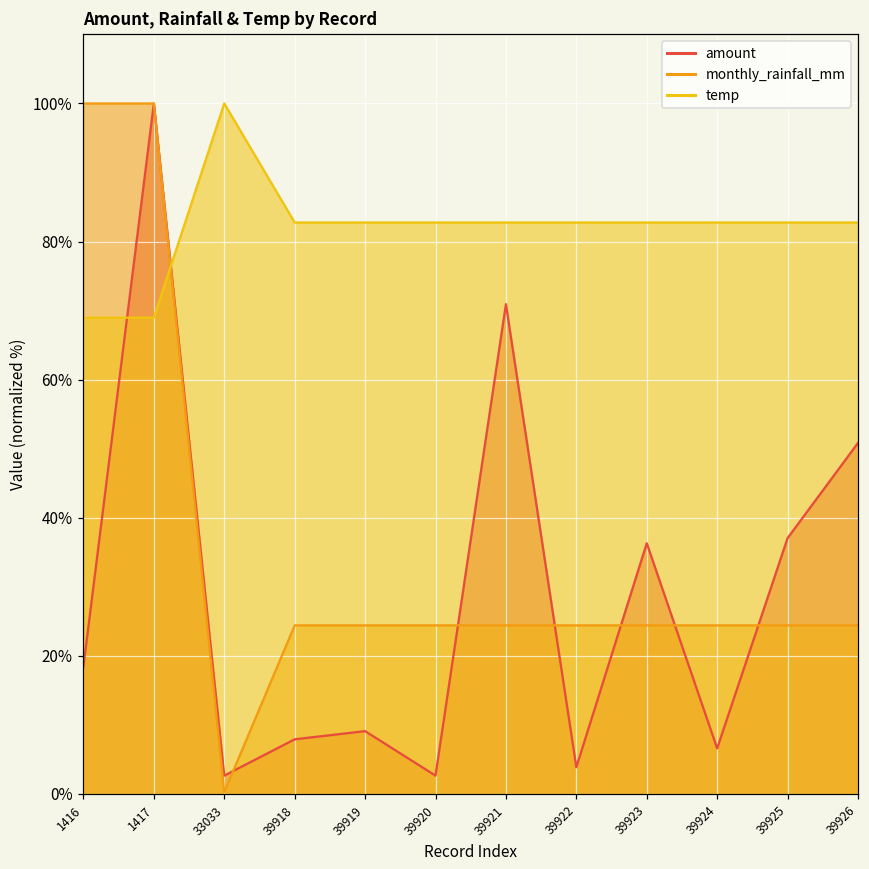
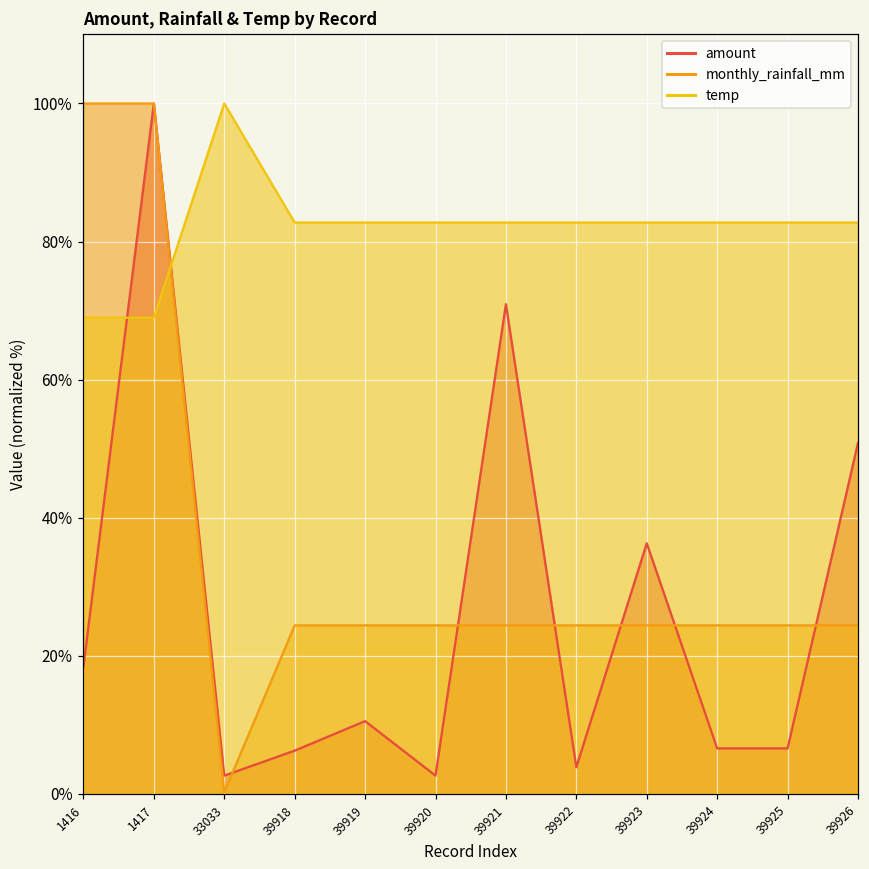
amount, 39918: 8% -> 6%
amount, 39919: 9% -> 11%
amount, 39925: 37% -> 7%
